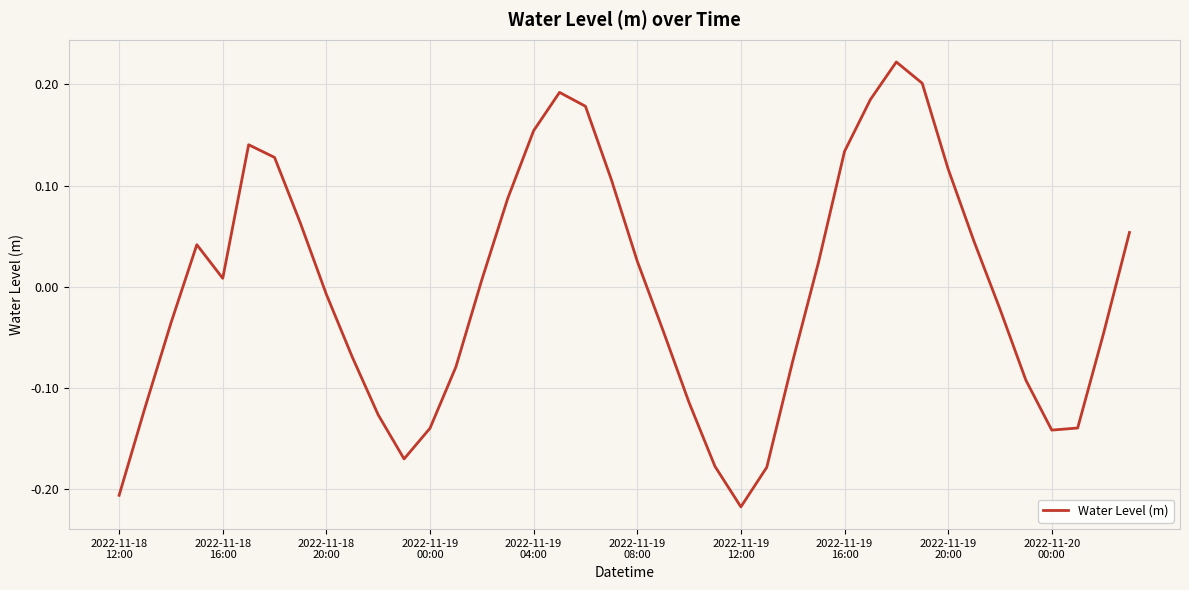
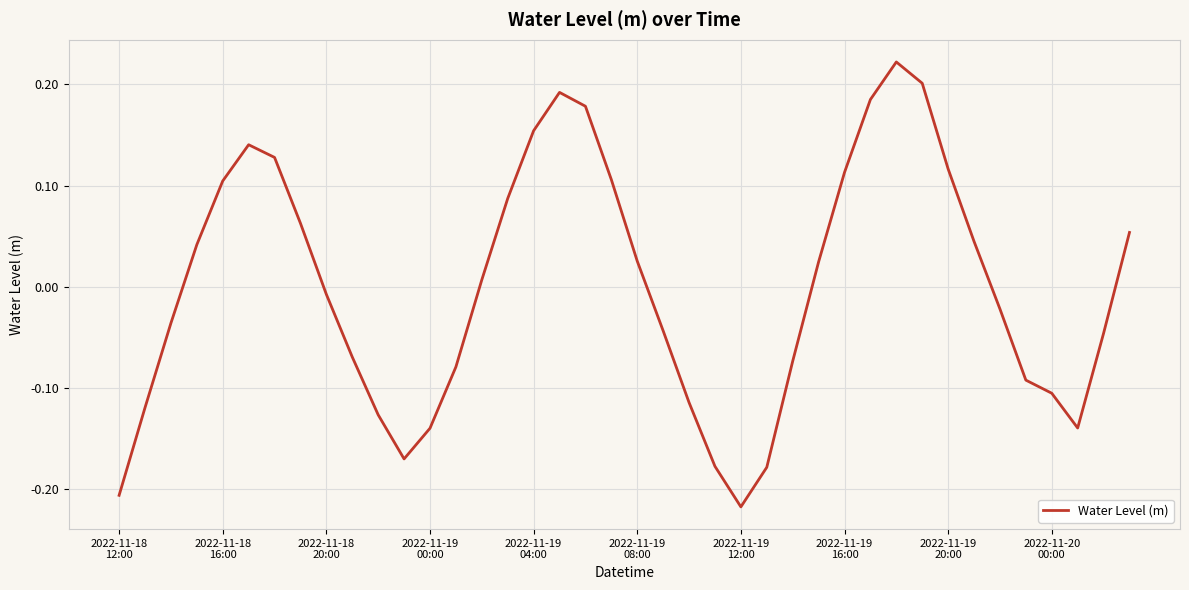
2022-11-18 16:00: 0.008 -> 0.105
2022-11-19 16:00: 0.134 -> 0.113
2022-11-20 00:00: -0.142 -> -0.105
